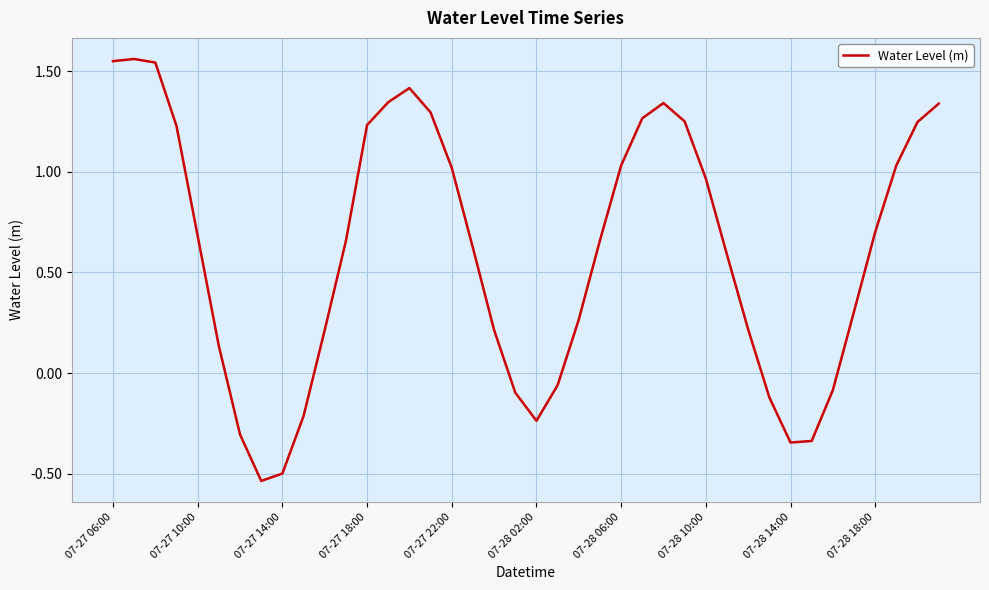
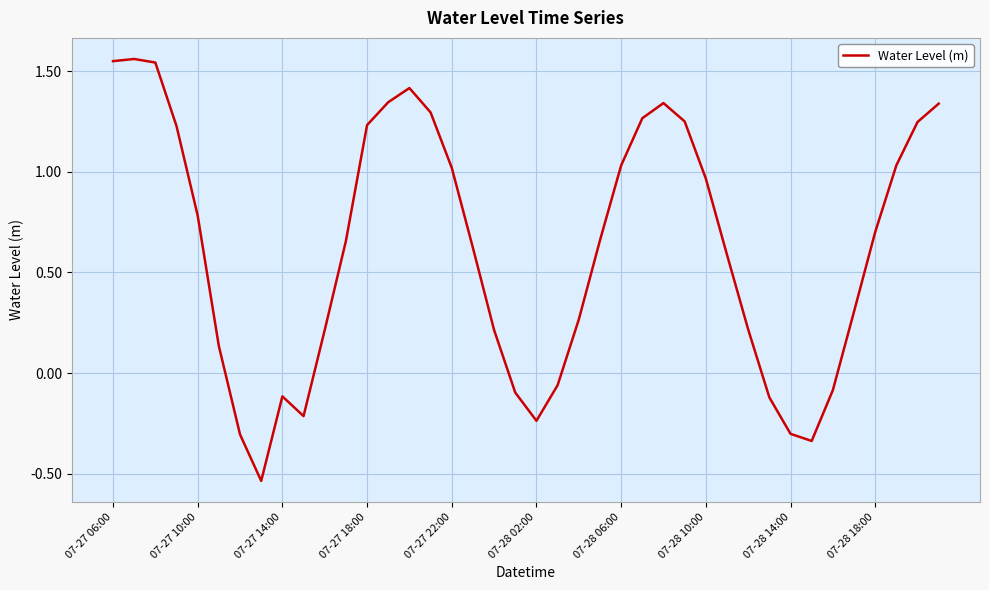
07-27 10:00: 0.68 -> 0.78
07-27 14:00: -0.50 -> -0.12
07-28 14:00: -0.35 -> -0.30
